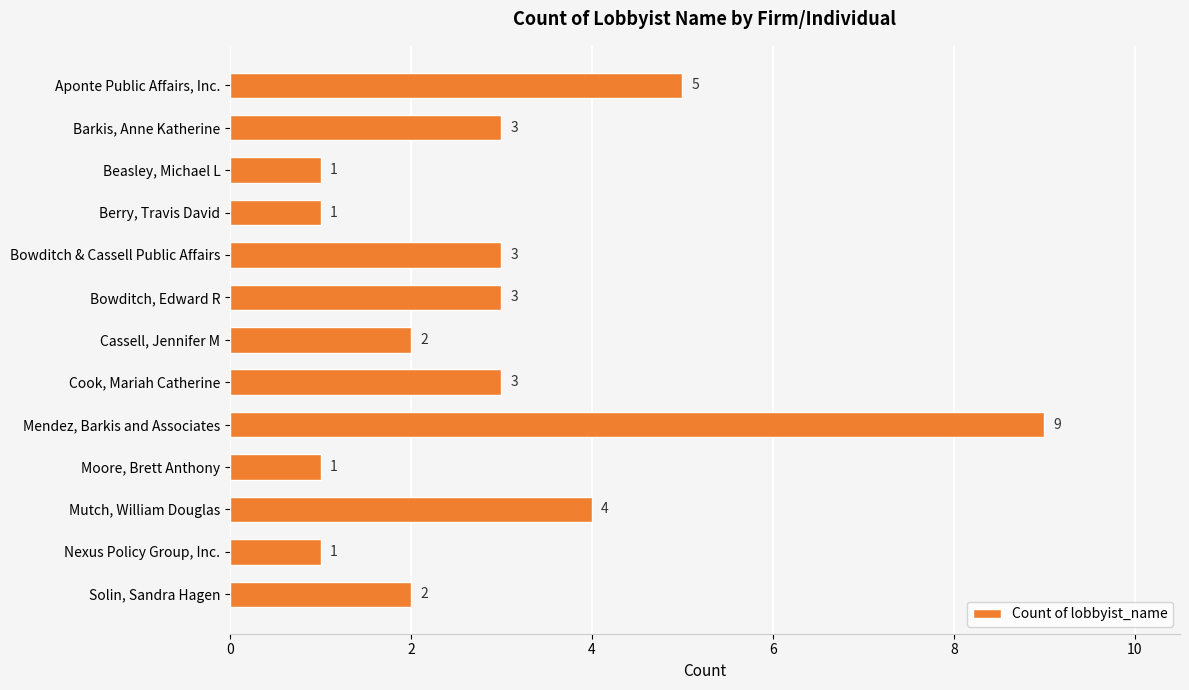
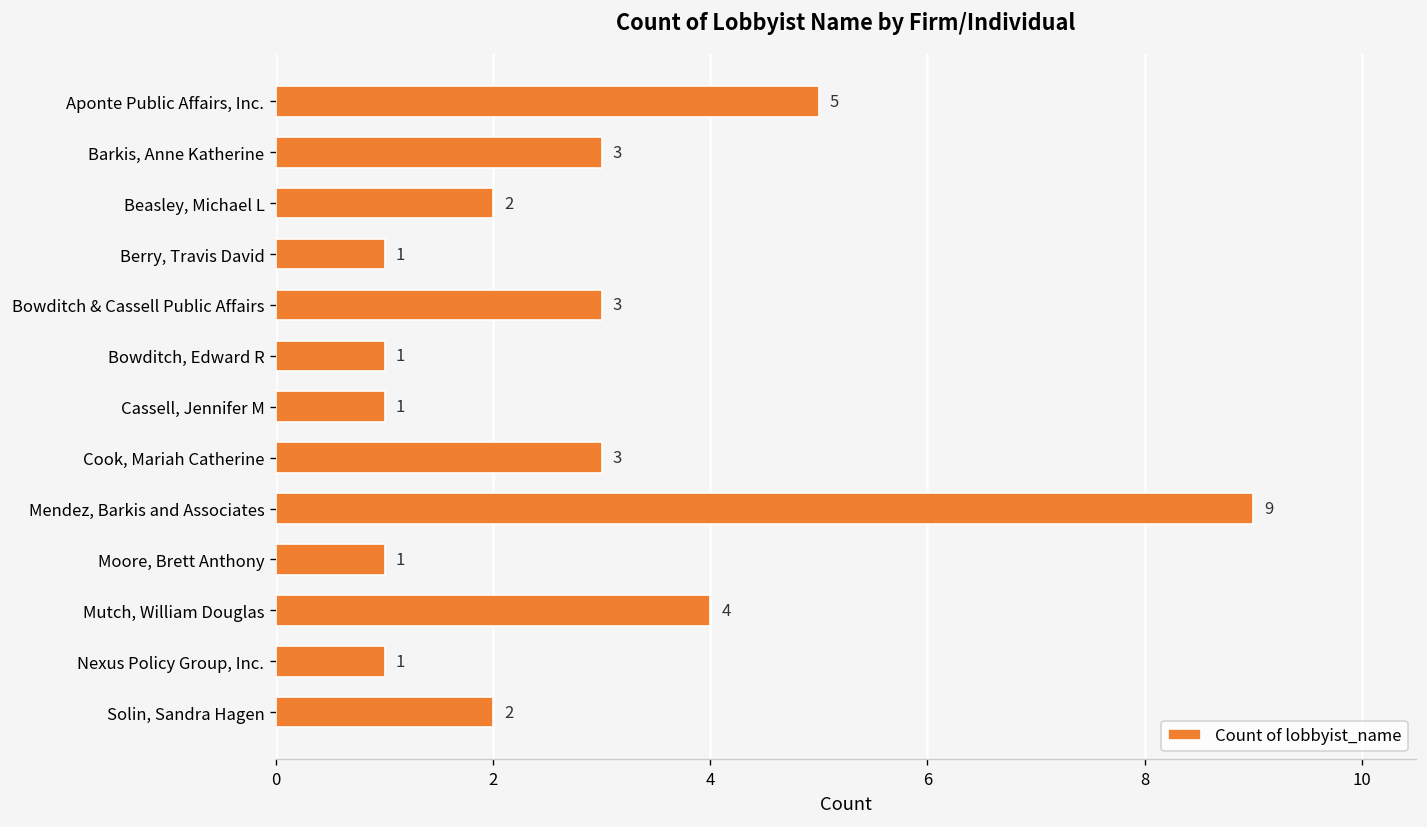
Beasley, Michael L: 1 -> 2
Bowditch, Edward R: 3 -> 1
Cassell, Jennifer M: 2 -> 1
